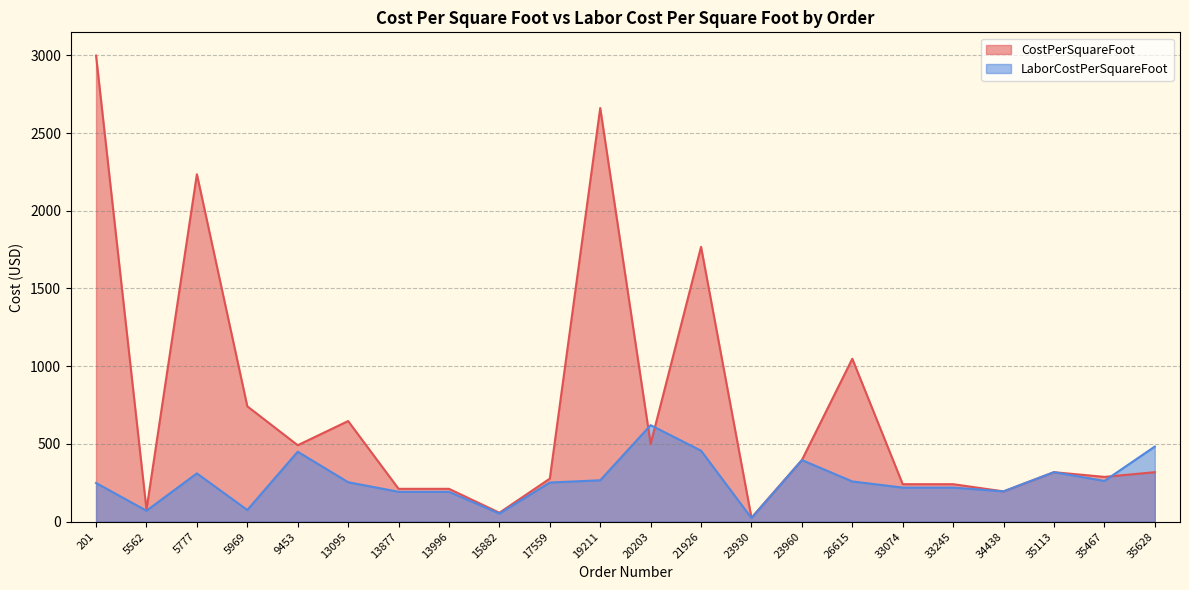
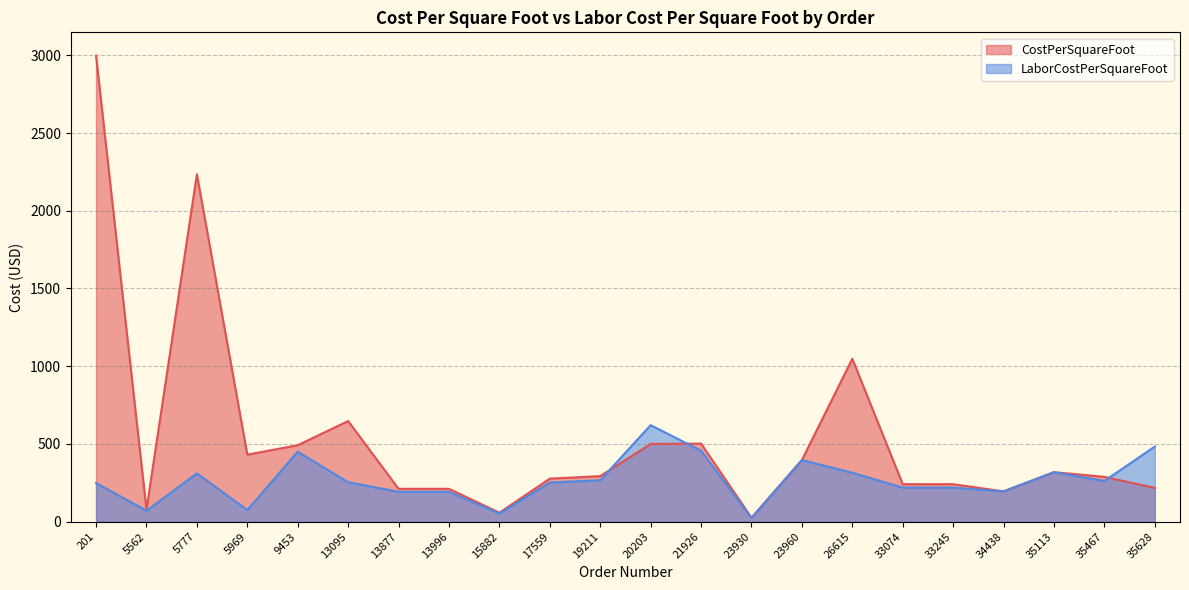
CostPerSquareFoot, 5969: 740 -> 430
CostPerSquareFoot, 19211: 2660 -> 290
CostPerSquareFoot, 21926: 1770 -> 500
LaborCostPerSquareFoot, 26615: 260 -> 310
CostPerSquareFoot, 35628: 320 -> 220
